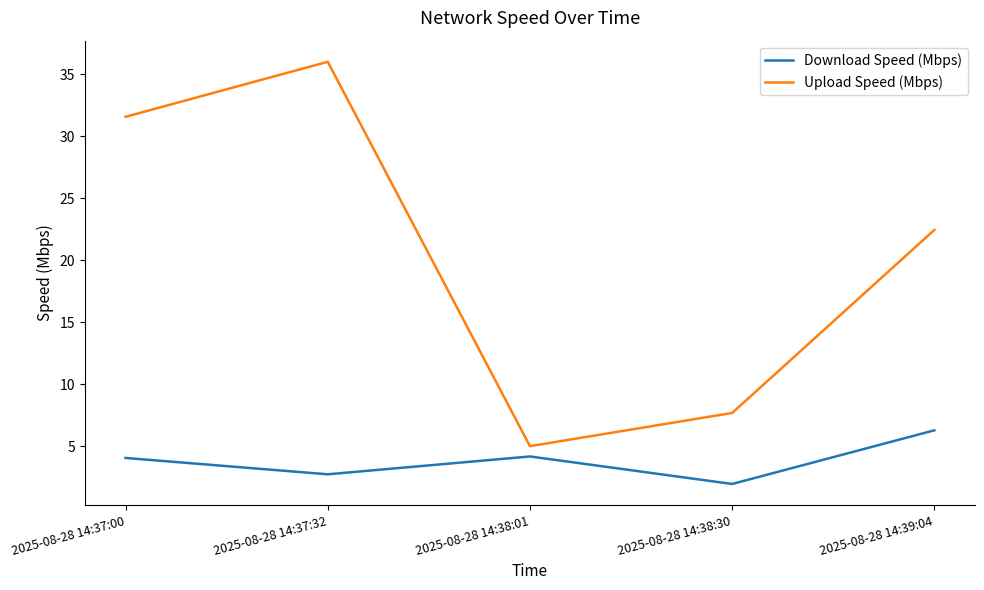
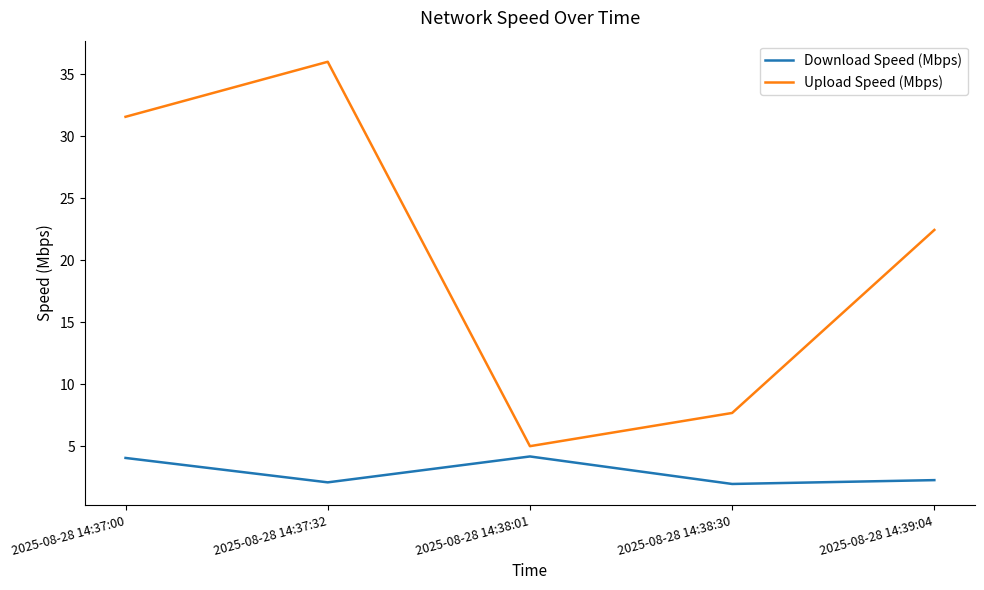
Download Speed (Mbps), 2025-08-28 14:37:32: 2.7 -> 2.1
Download Speed (Mbps), 2025-08-28 14:39:04: 6.3 -> 2.3
